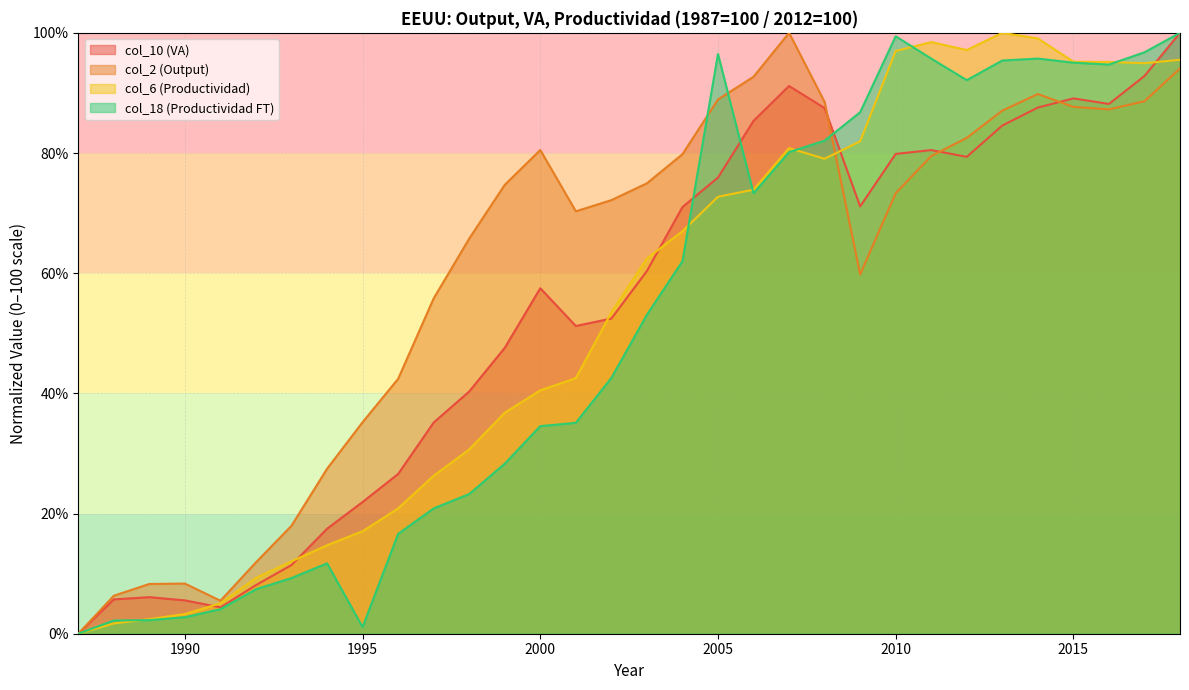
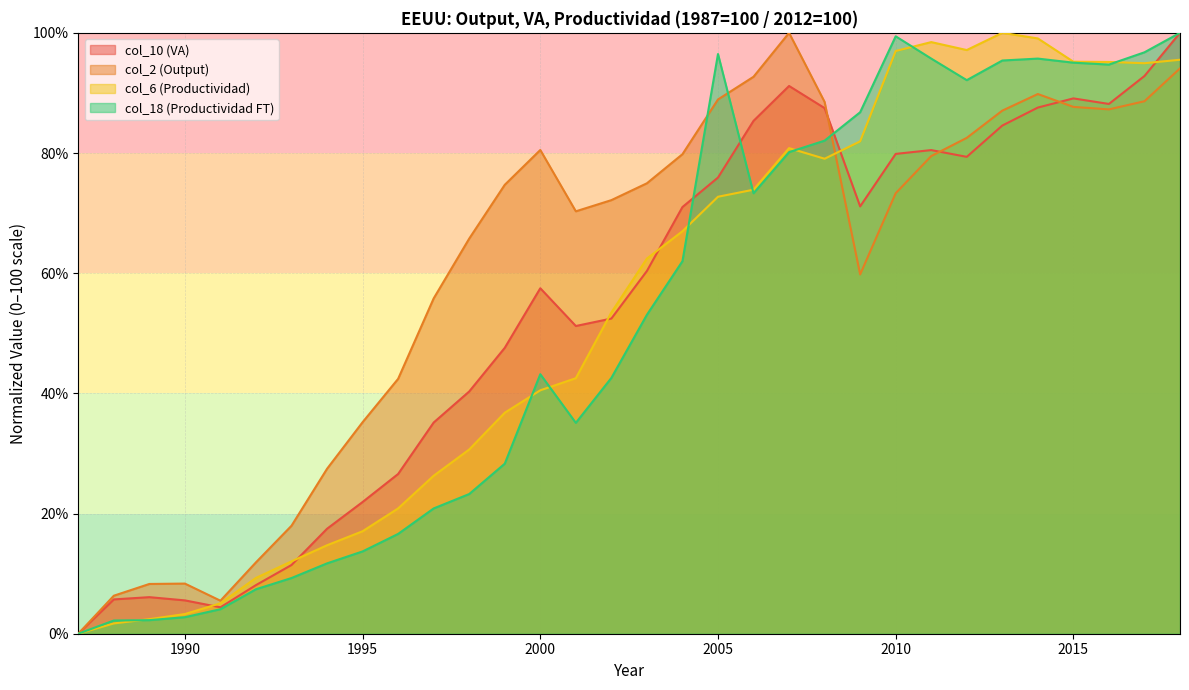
col_18 (Productividad FT), 1995: 1% -> 14%
col_18 (Productividad FT), 2000: 35% -> 43%
